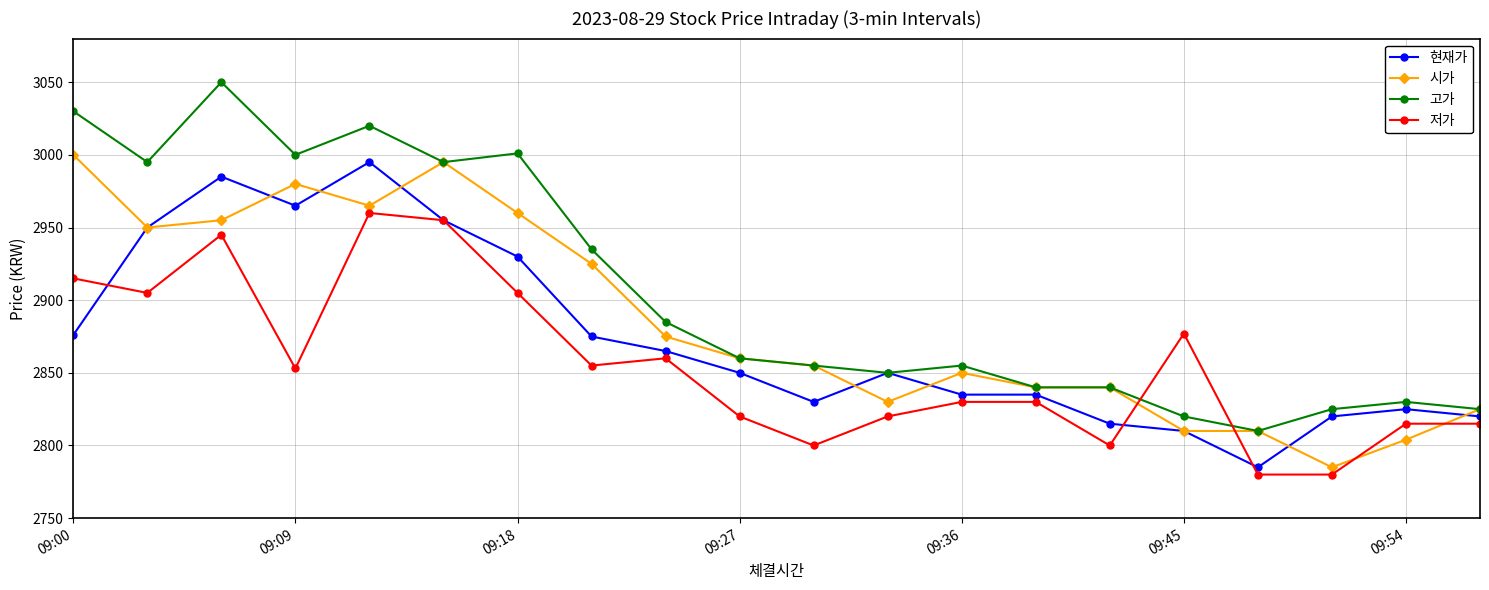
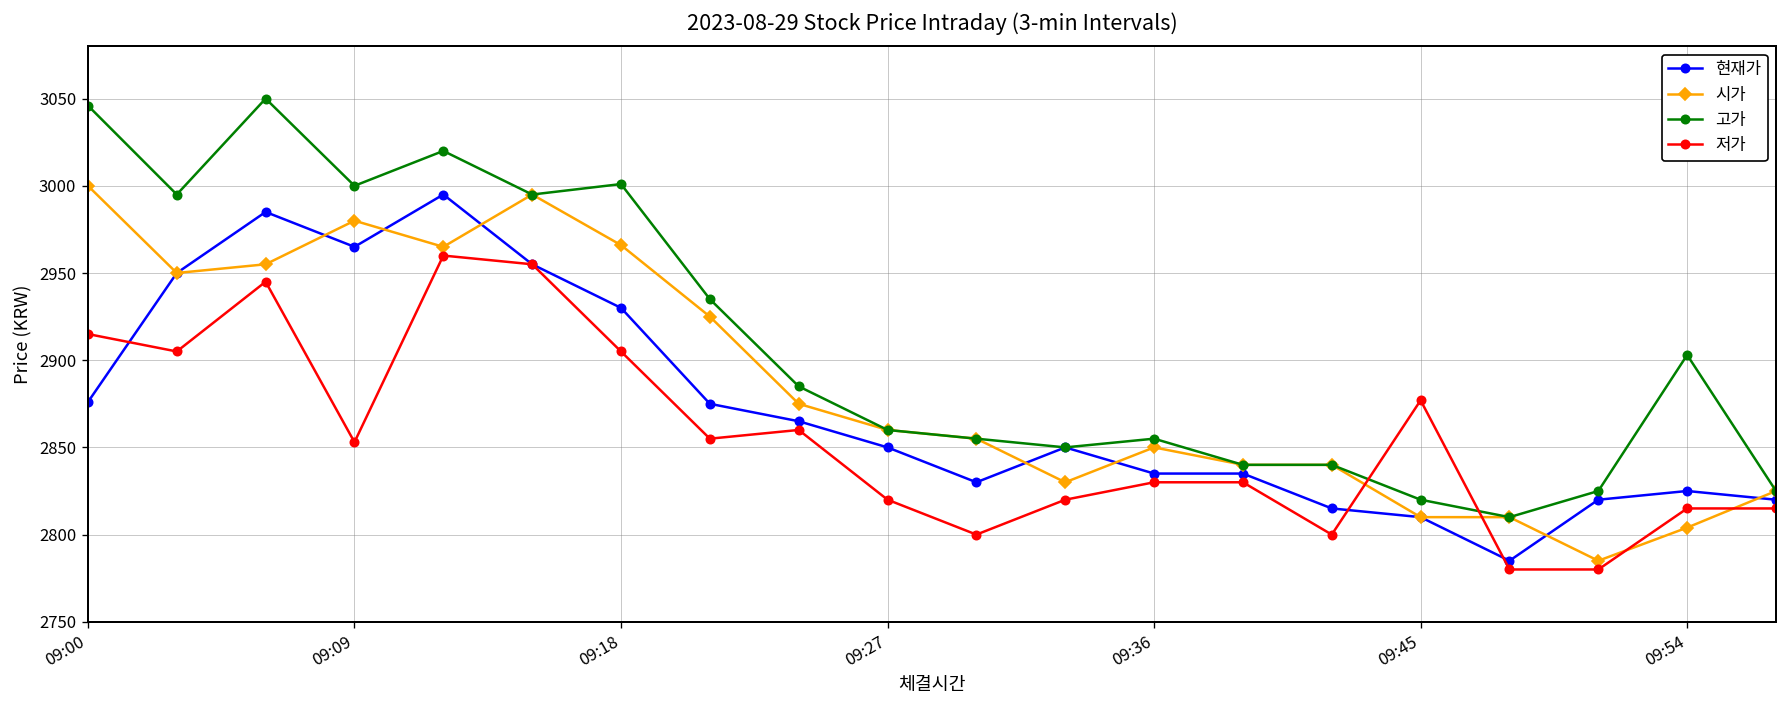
고가, 09:00: 3030 -> 3046
시가, 09:18: 2960 -> 2966
고가, 09:54: 2830 -> 2903
